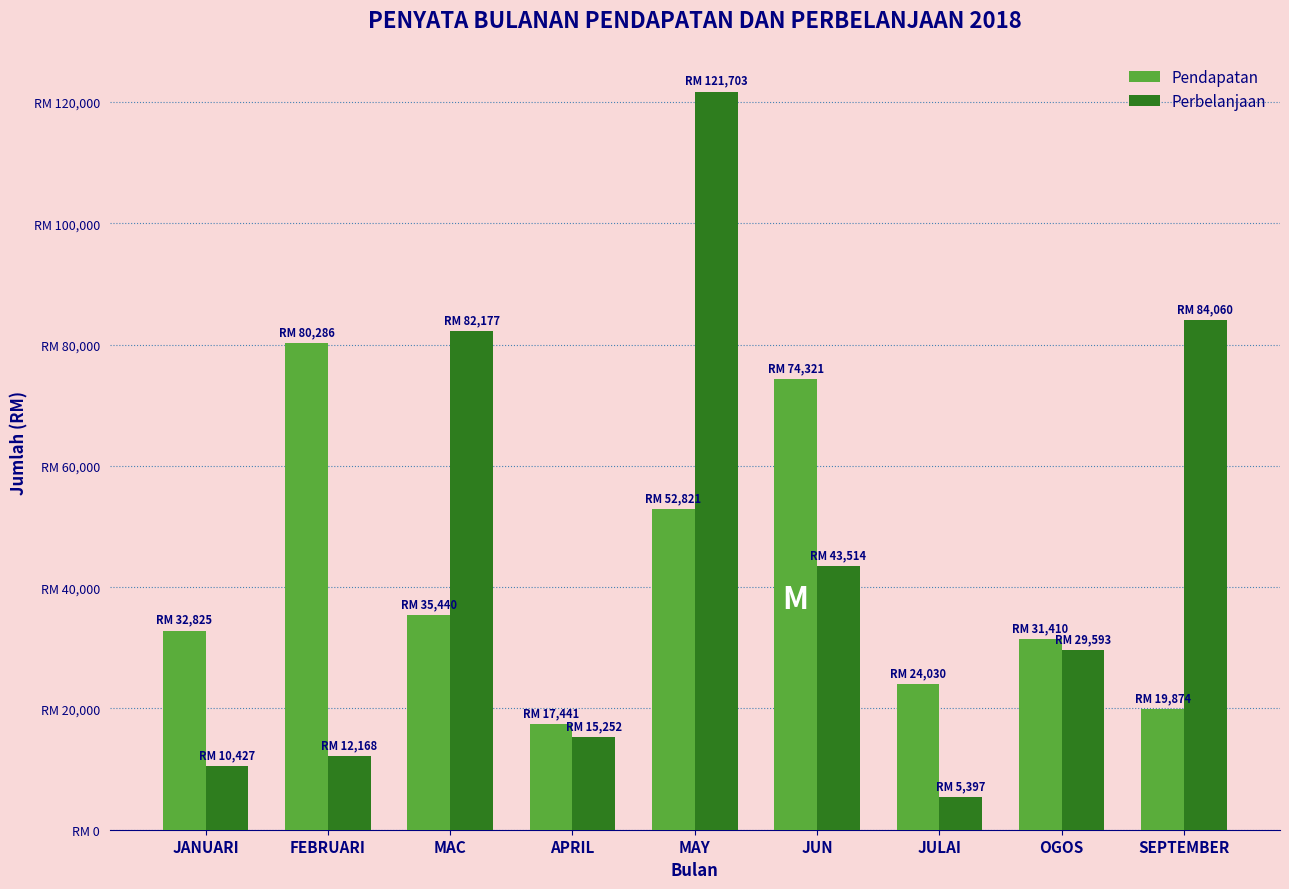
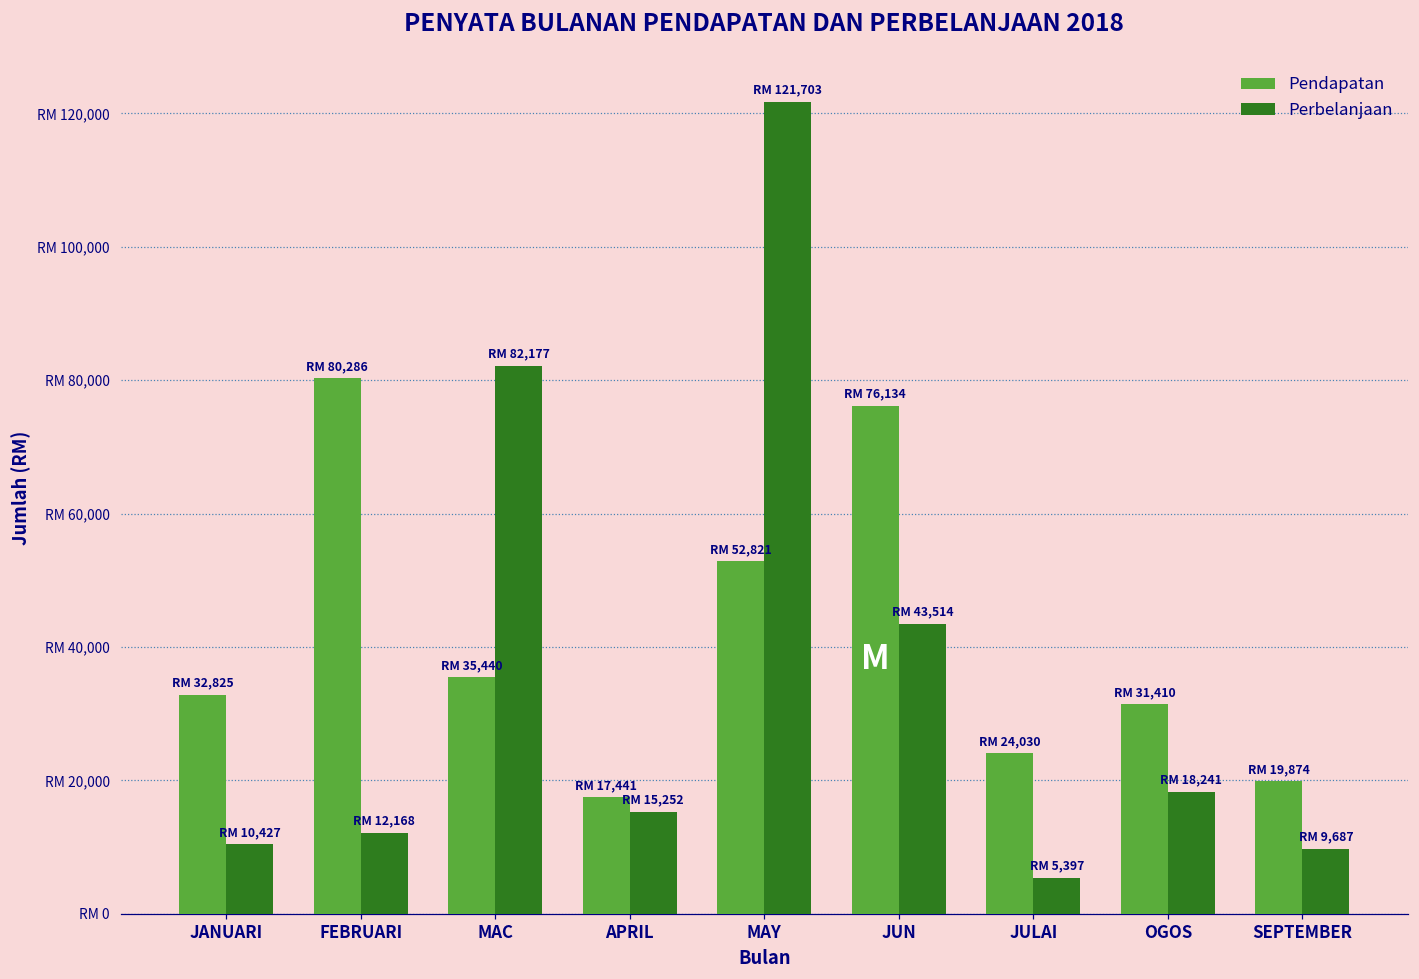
Pendapatan, JUN: 74,321 -> 76,134
Perbelanjaan, OGOS: 29,593 -> 18,241
Perbelanjaan, SEPTEMBER: 84,060 -> 9,687
